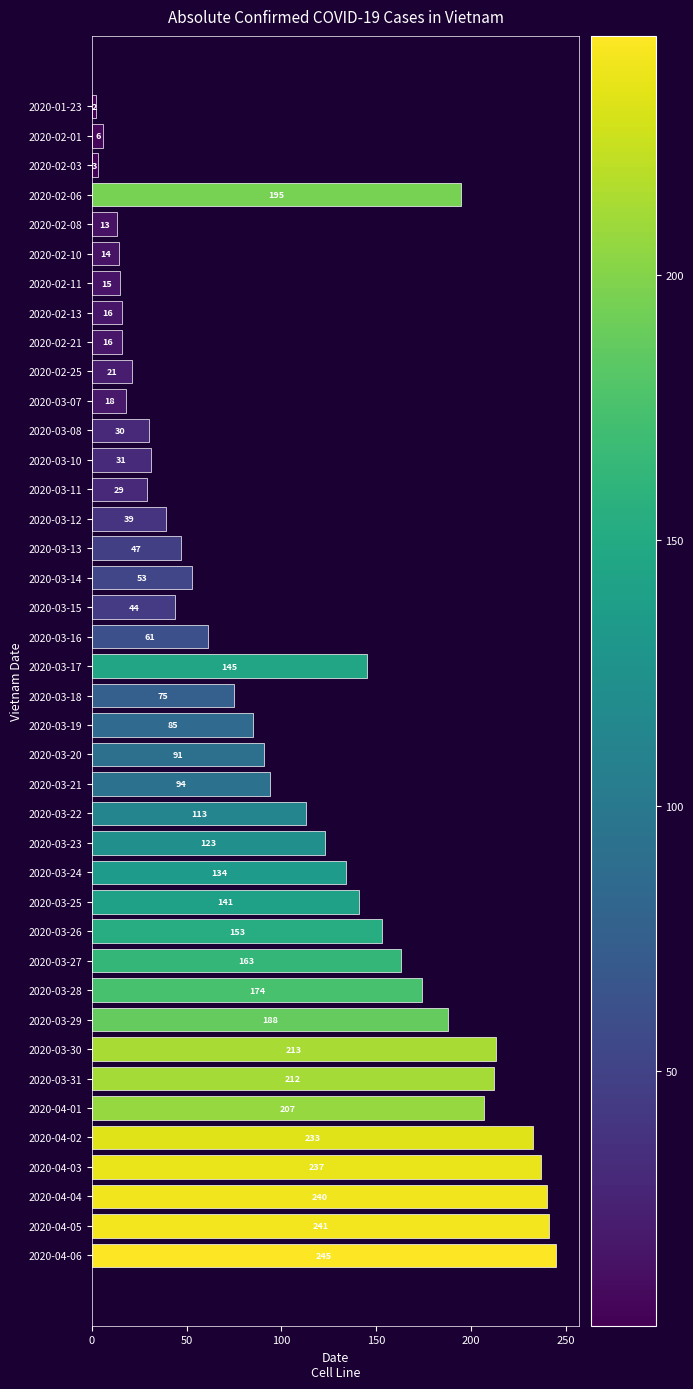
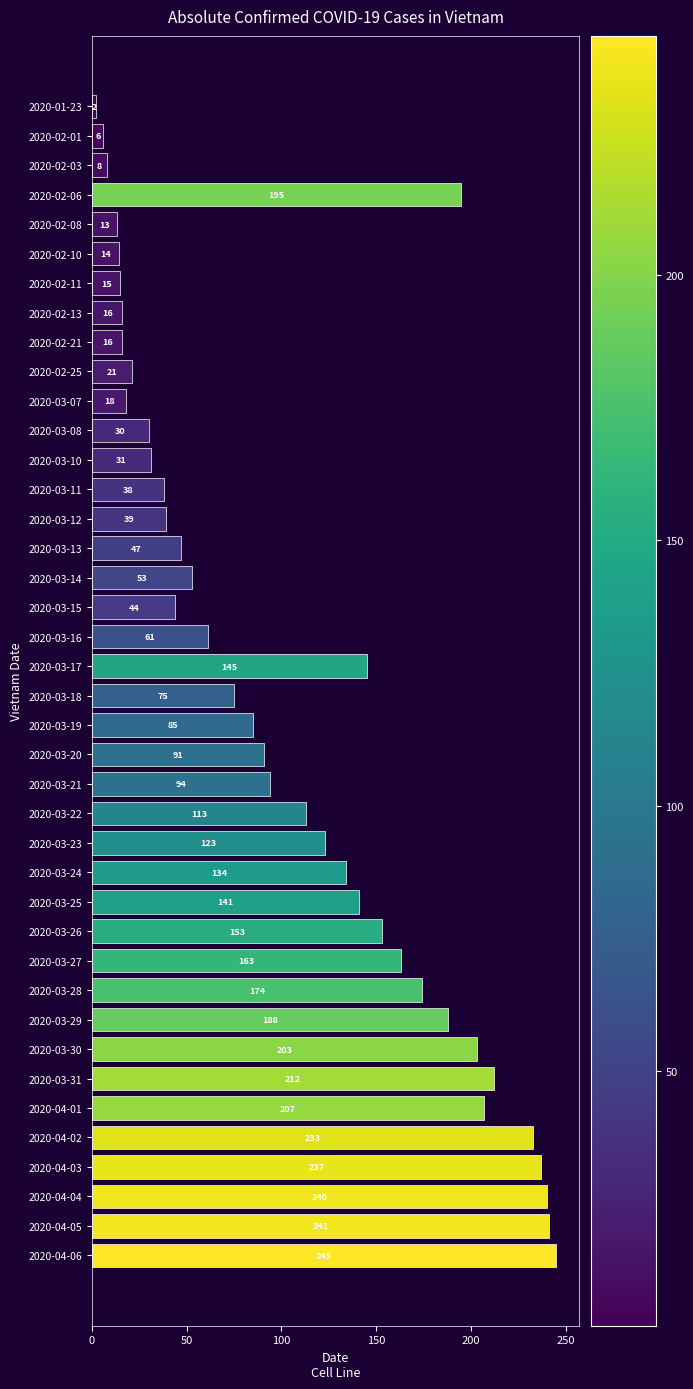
2020-02-03: 3 -> 8
2020-03-11: 29 -> 38
2020-03-30: 213 -> 203
